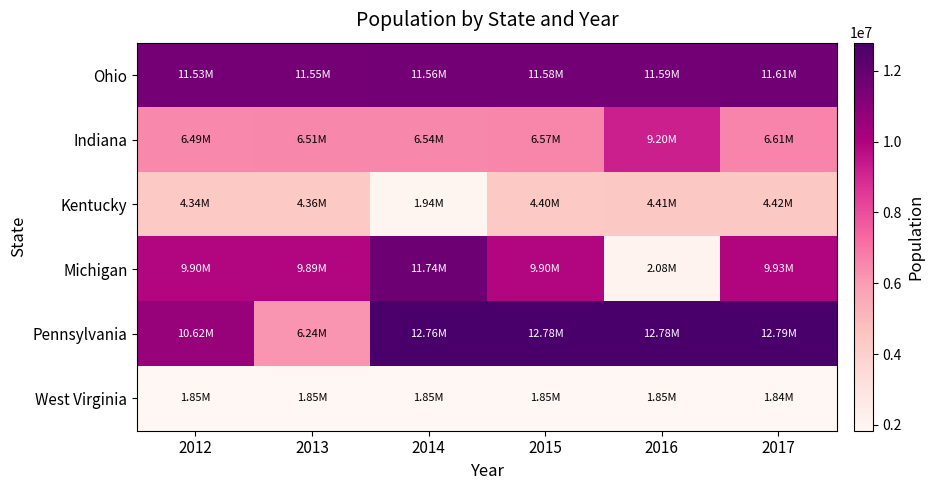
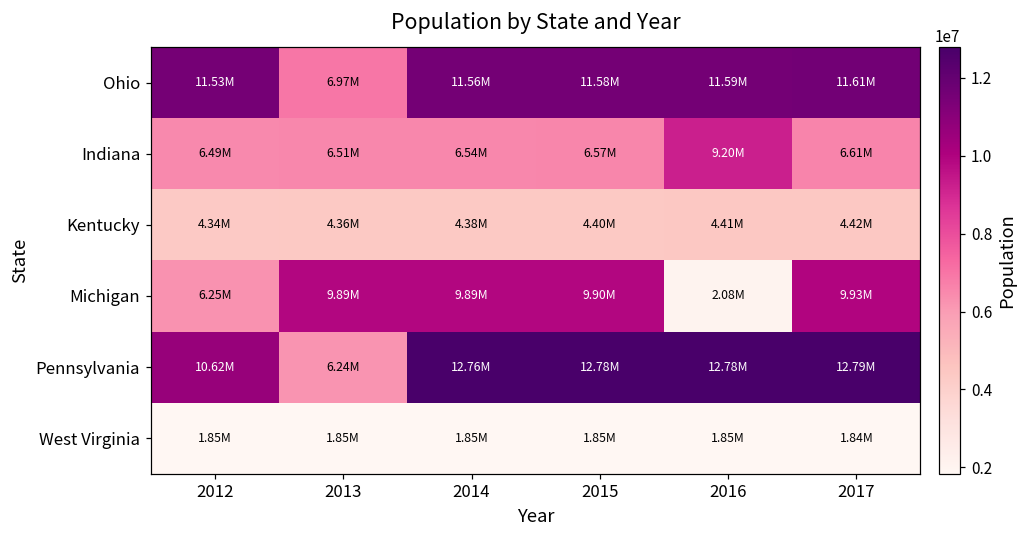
Ohio, 2013: 11.55M -> 6.97M
Kentucky, 2014: 1.94M -> 4.38M
Michigan, 2012: 9.90M -> 6.25M
Michigan, 2014: 11.74M -> 9.89M
